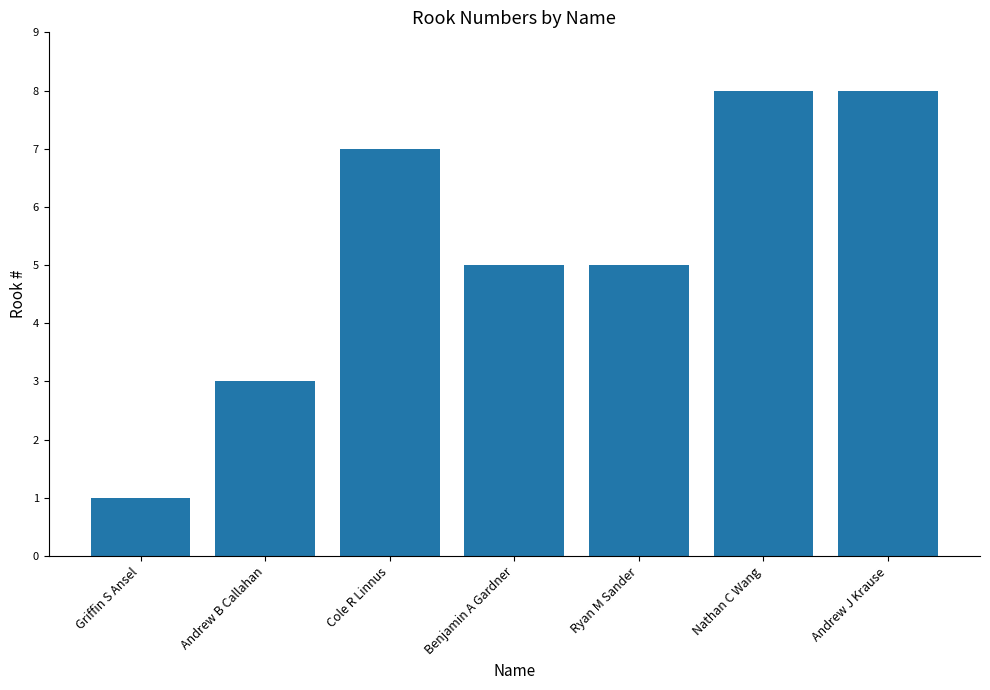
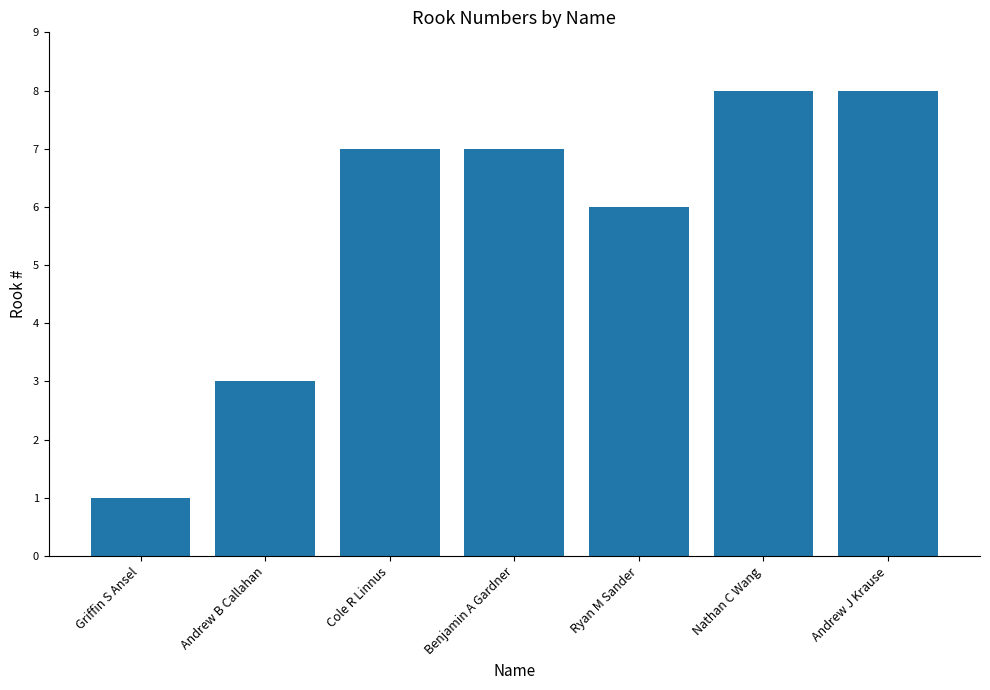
Benjamin A Gardner: 5 -> 7
Ryan M Sander: 5 -> 6
